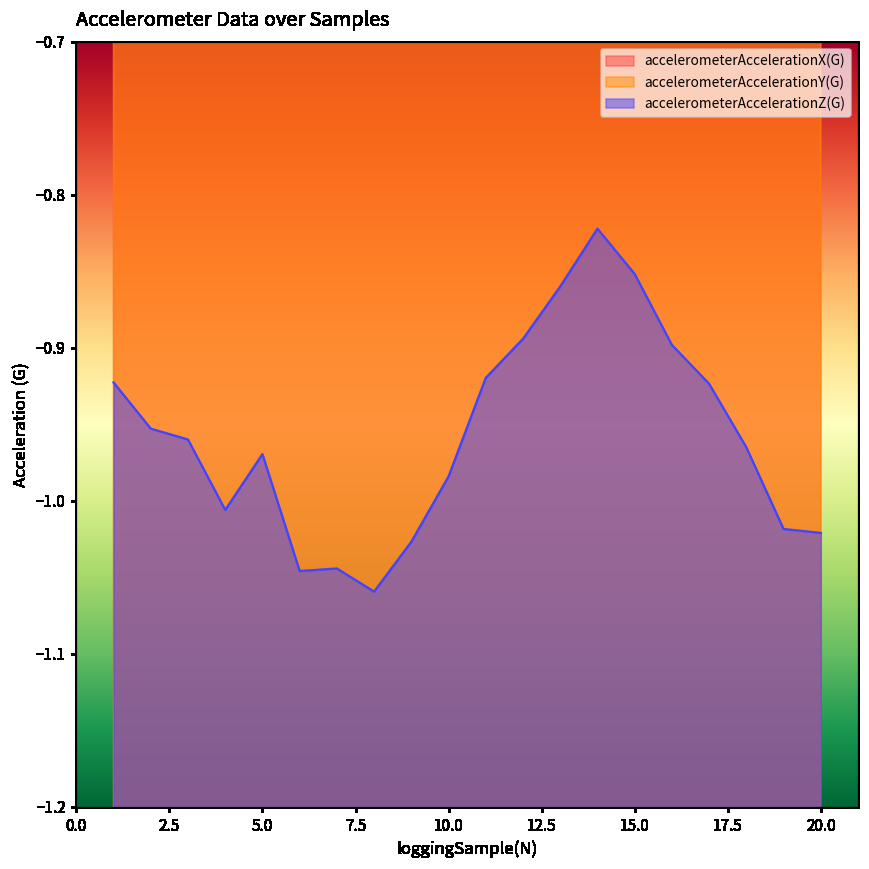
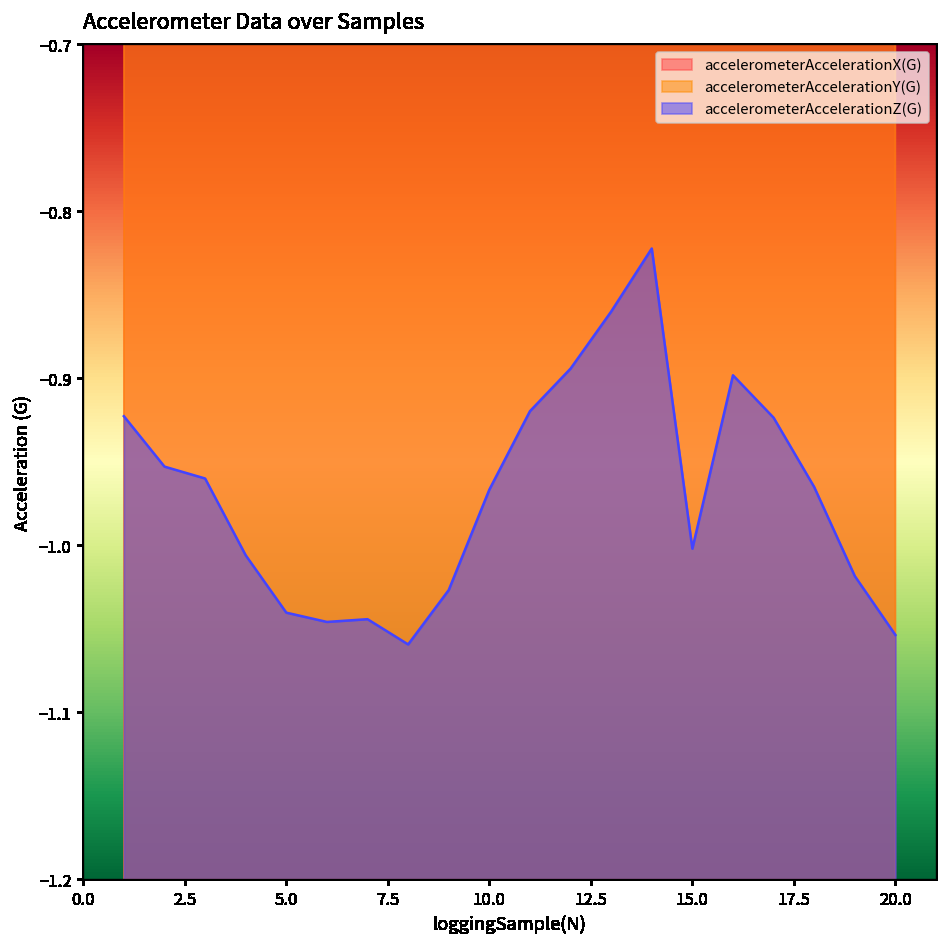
accelerometerAccelerationZ(G), 5.0: -0.970 -> -1.040
accelerometerAccelerationZ(G), 10.0: -0.984 -> -0.967
accelerometerAccelerationZ(G), 15.0: -0.852 -> -1.002
accelerometerAccelerationZ(G), 20.0: -1.021 -> -1.054
